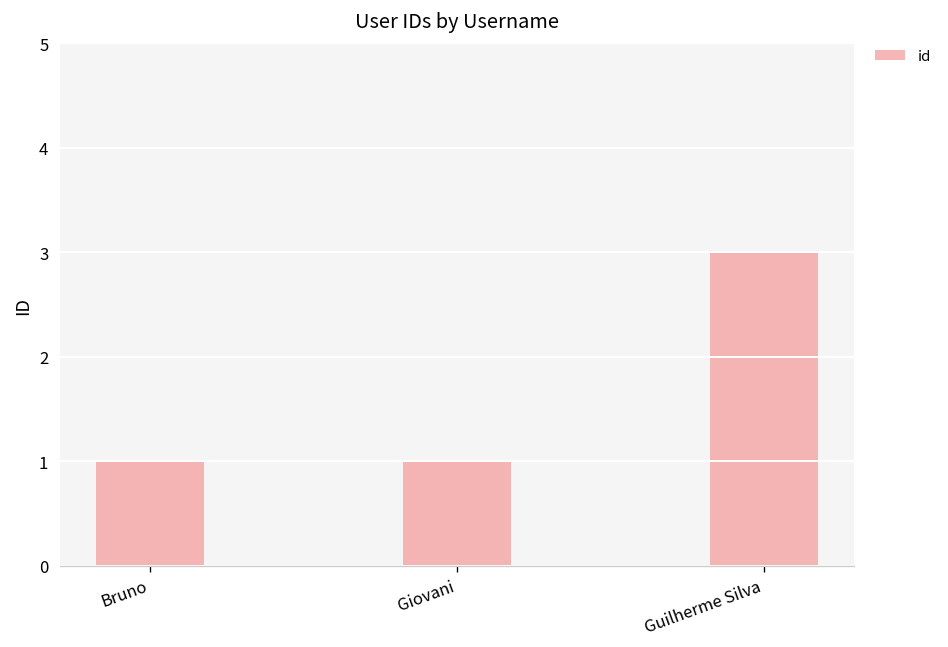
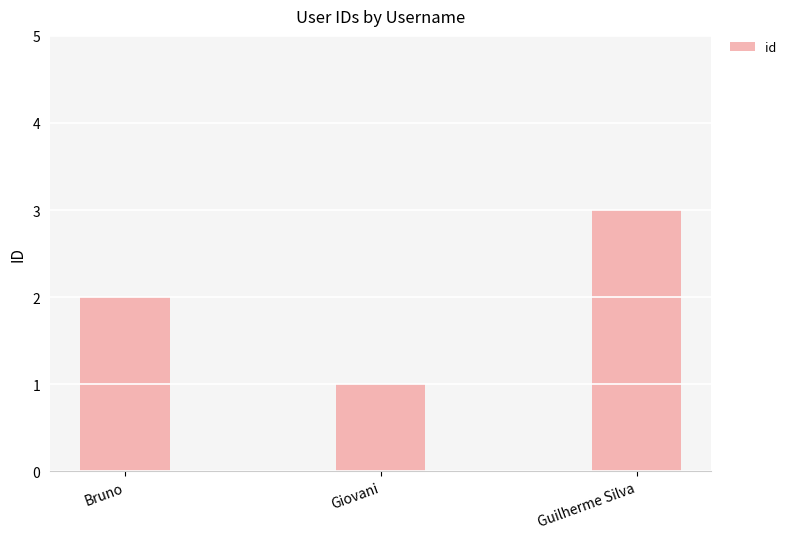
Bruno: 1 -> 2
